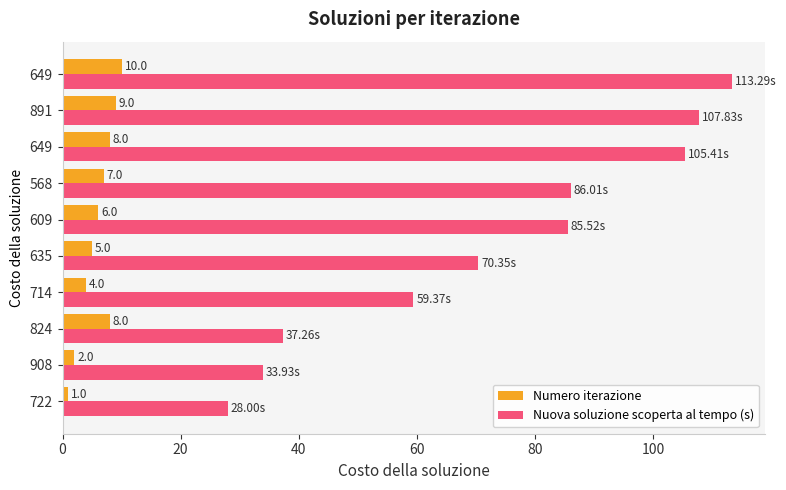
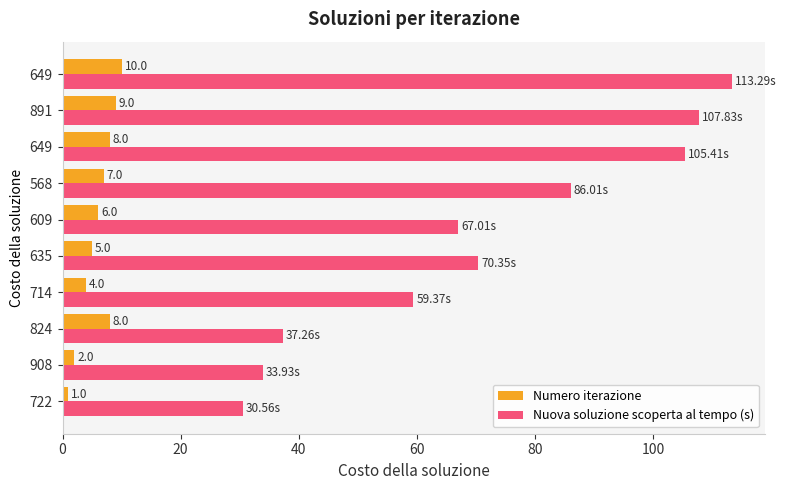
Nuova soluzione scoperta al tempo (s), 609: 85.52s -> 67.01s
Nuova soluzione scoperta al tempo (s), 722: 28.00s -> 30.56s
